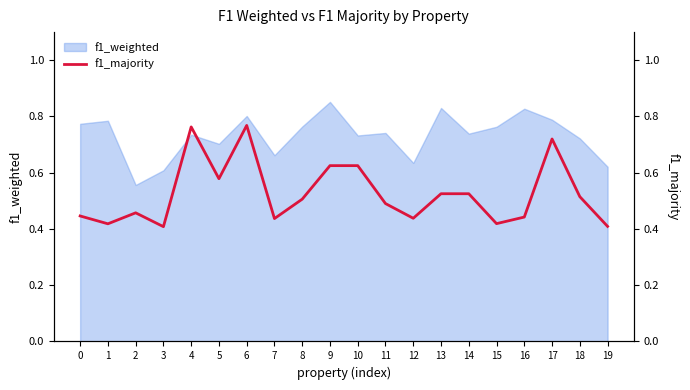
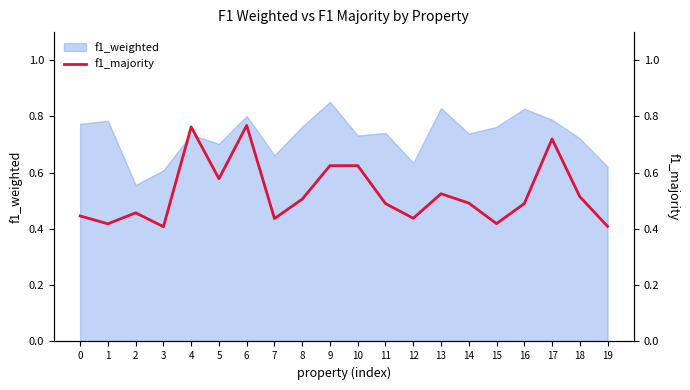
f1_majority, 14: 0.53 -> 0.49
f1_majority, 16: 0.44 -> 0.49
